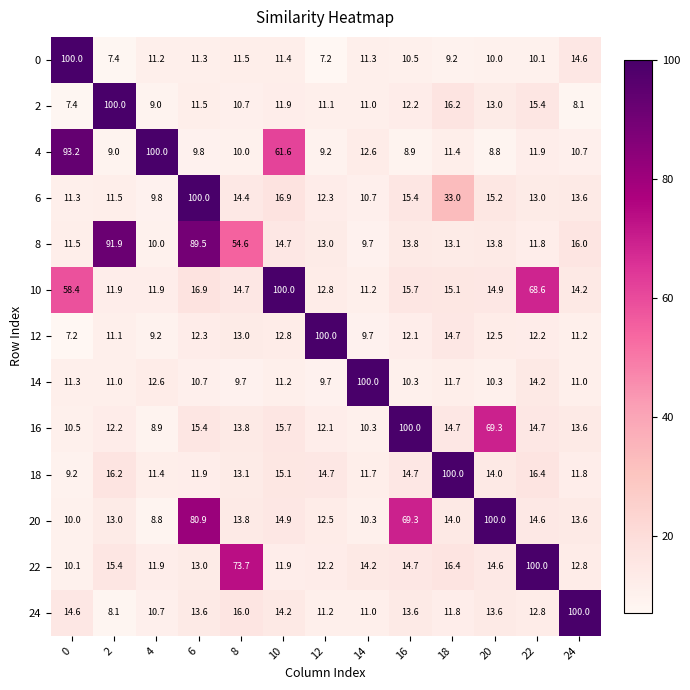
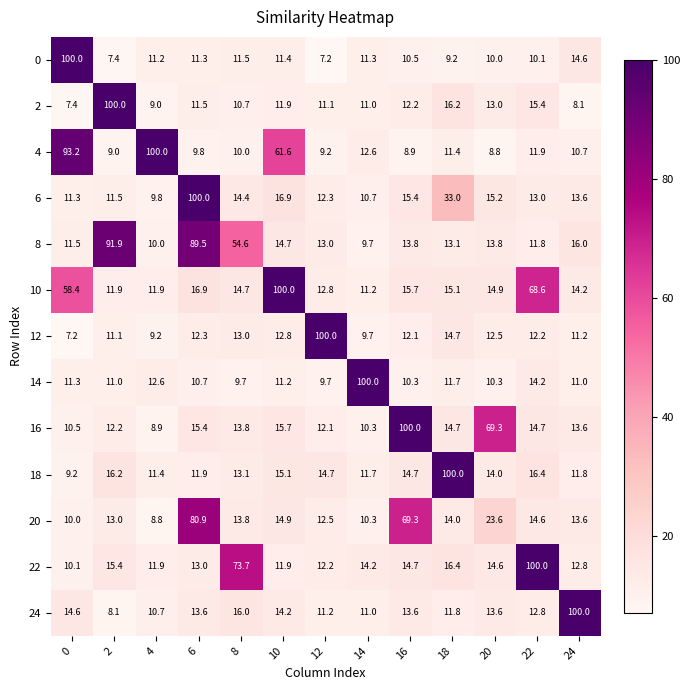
20, 20: 100.0 -> 23.6
